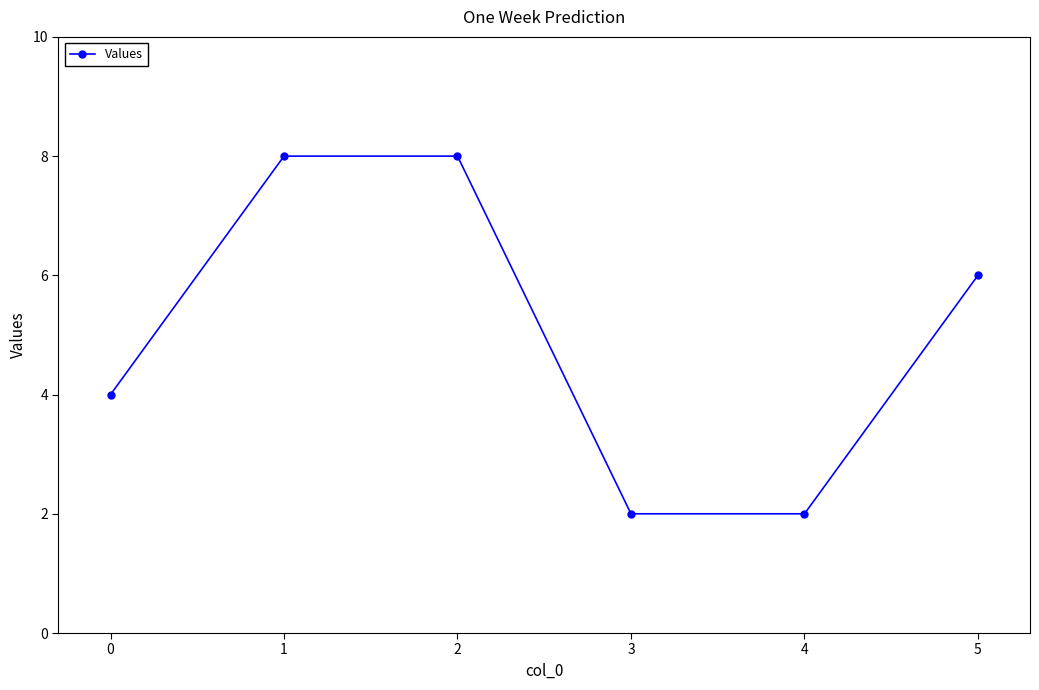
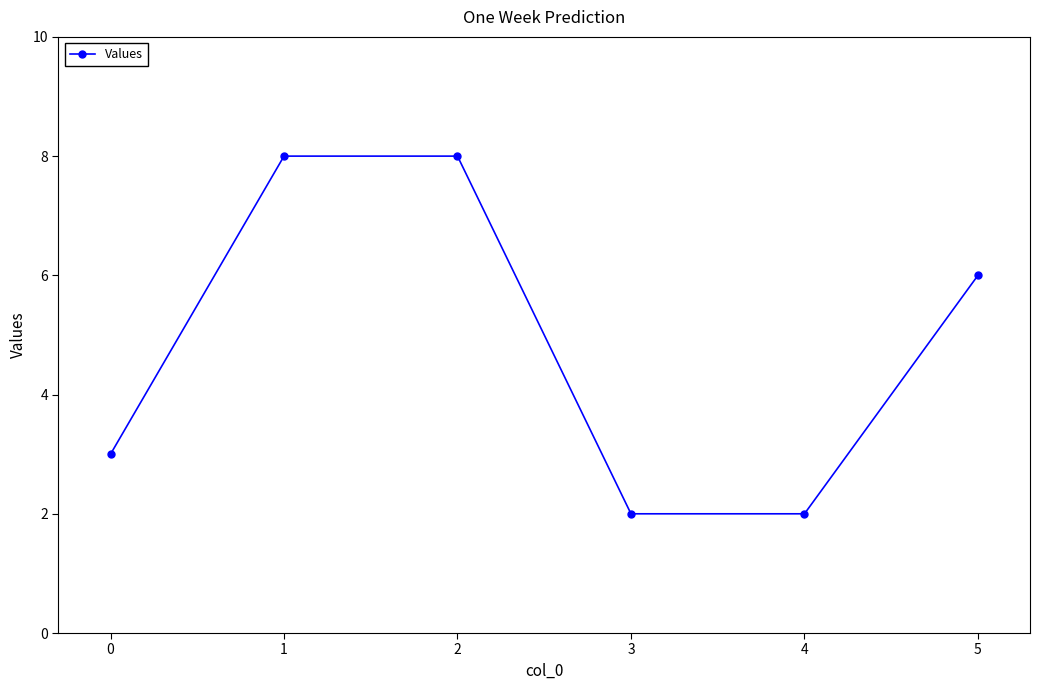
0: 4 -> 3
